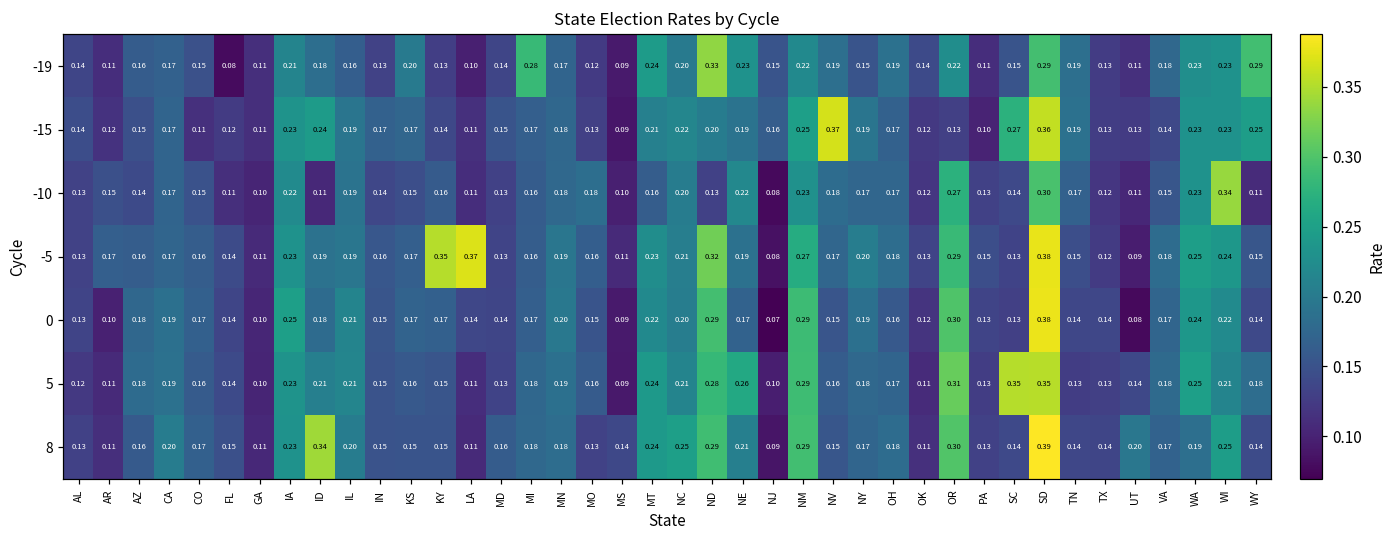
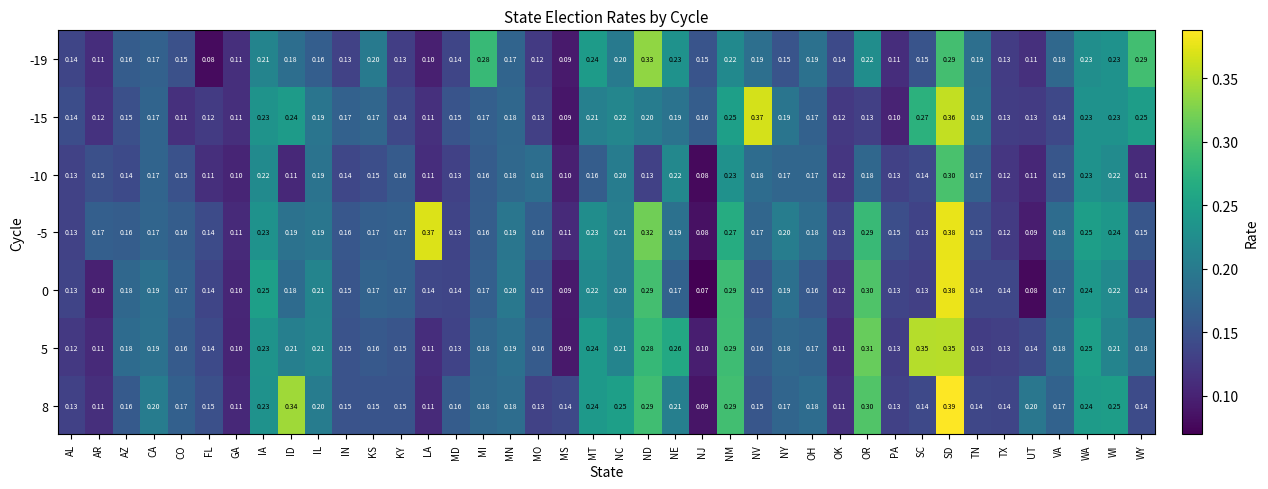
-10, OR: 0.27 -> 0.18
-10, WI: 0.34 -> 0.22
-5, KY: 0.35 -> 0.17
8, WA: 0.19 -> 0.24
